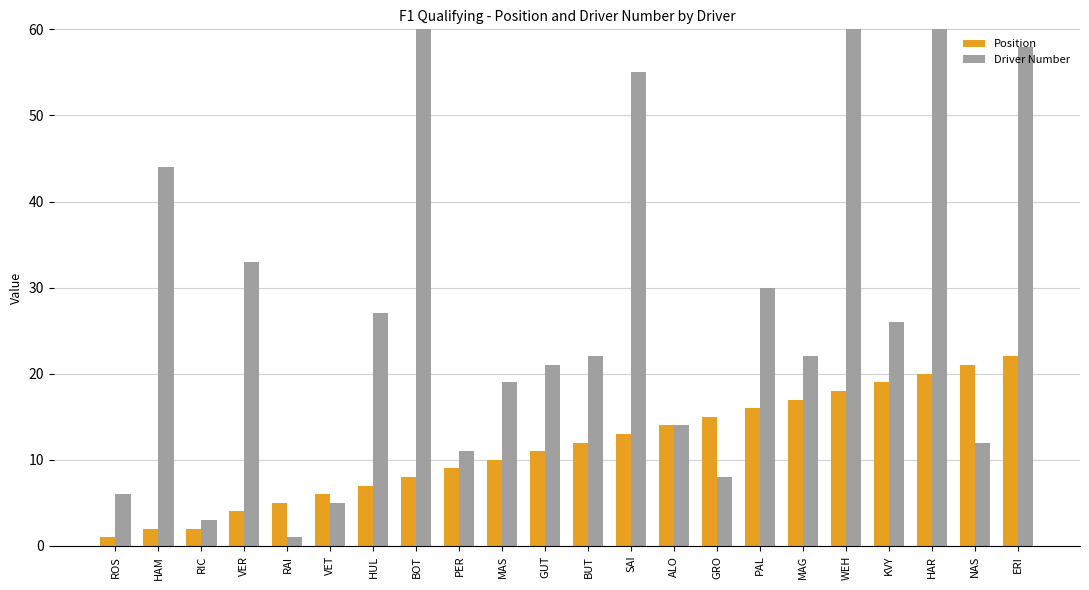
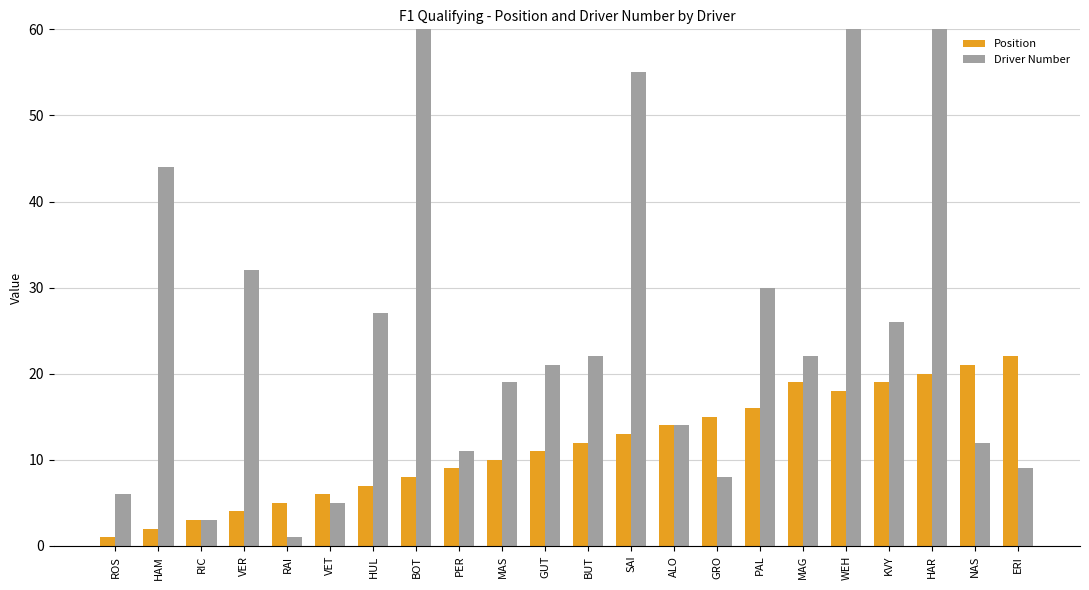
Position, RIC: 2 -> 3
Driver Number, VER: 33 -> 32
Position, MAG: 17 -> 19
Driver Number, ERI: 58 -> 9
